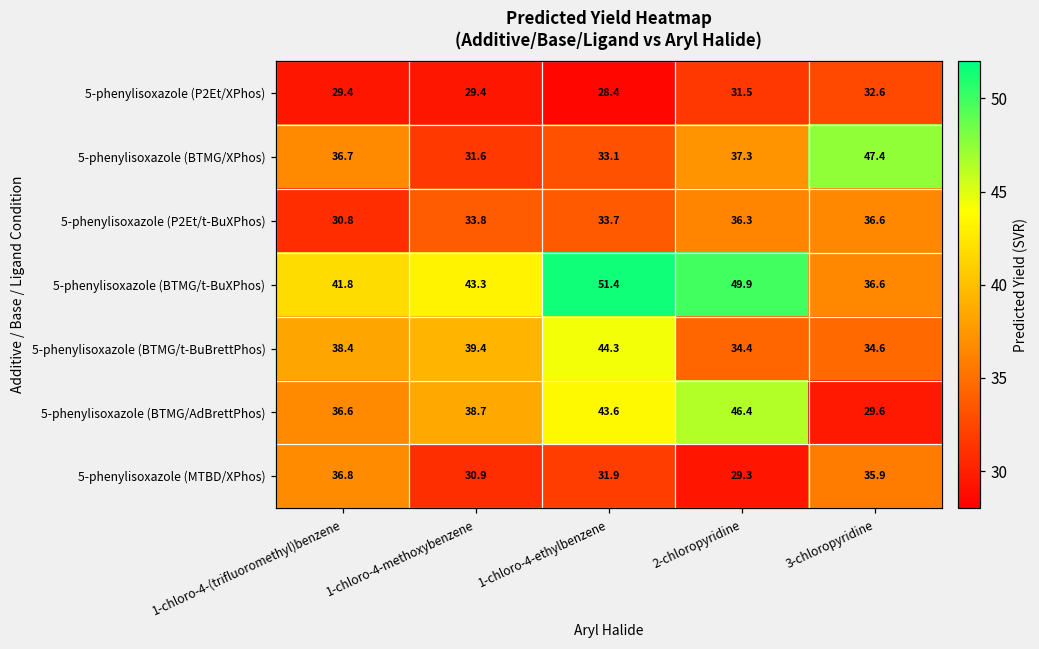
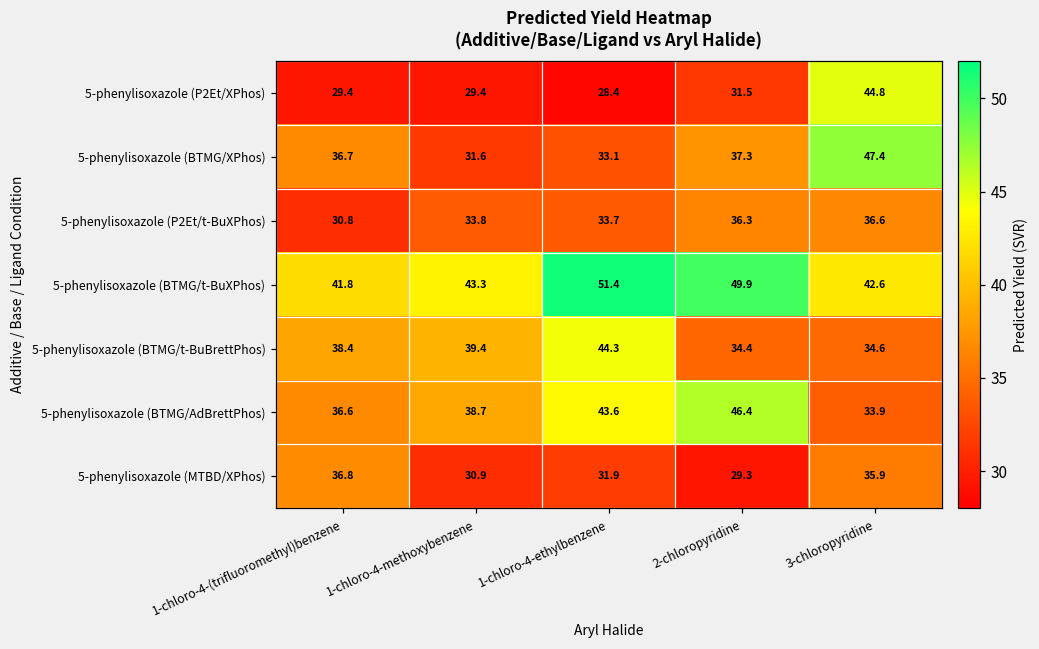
5-phenylisoxazole (P2Et/XPhos), 3-chloropyridine: 32.6 -> 44.8
5-phenylisoxazole (BTMG/t-BuXPhos), 3-chloropyridine: 36.6 -> 42.6
5-phenylisoxazole (BTMG/AdBrettPhos), 3-chloropyridine: 29.6 -> 33.9
